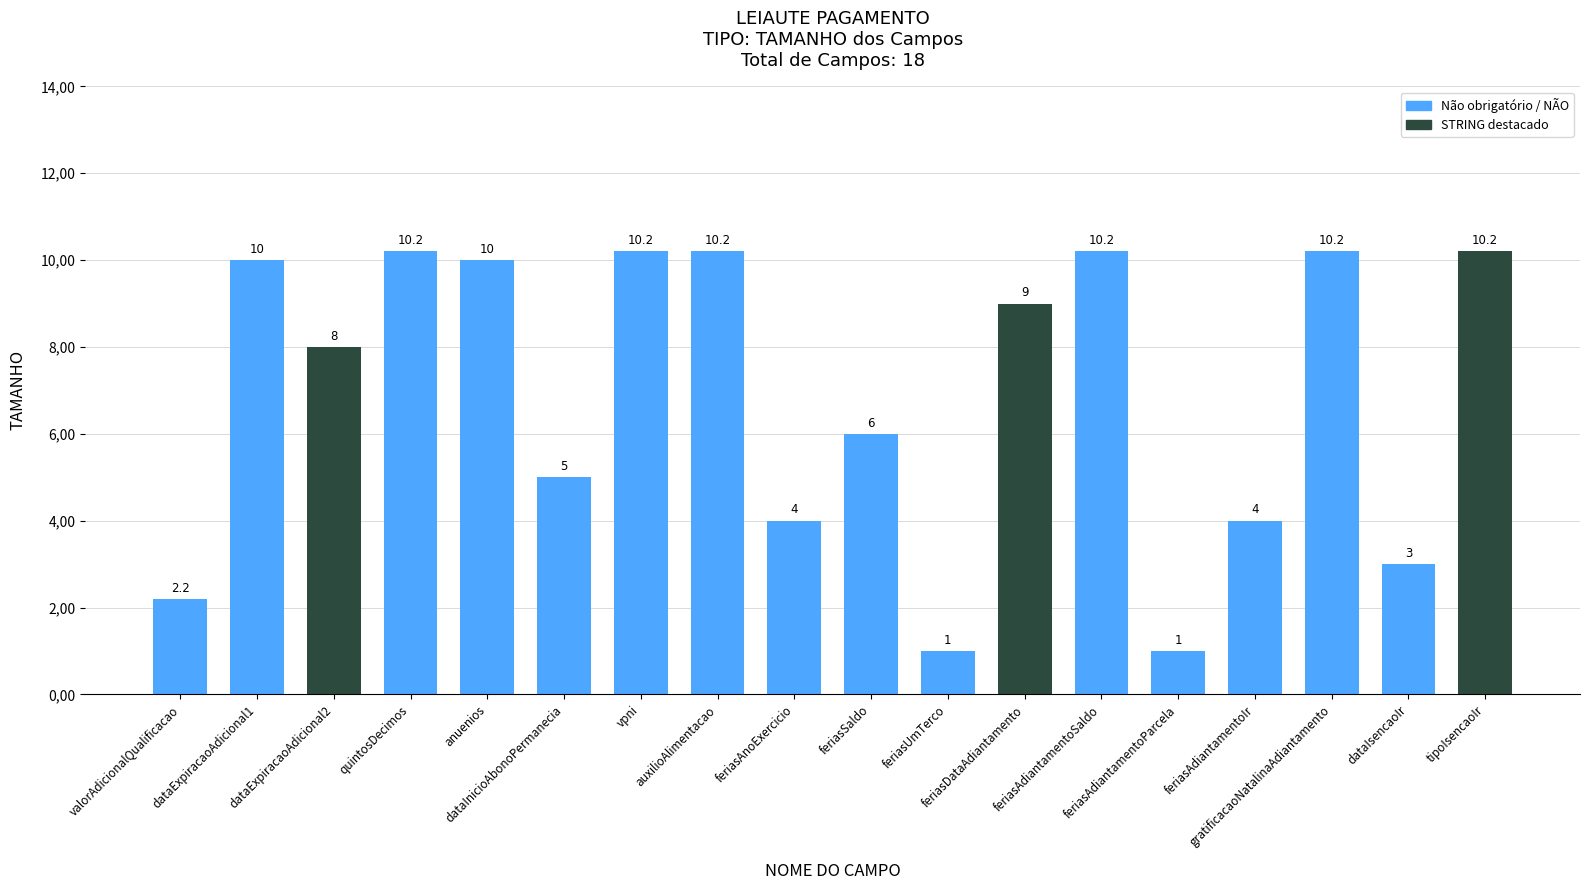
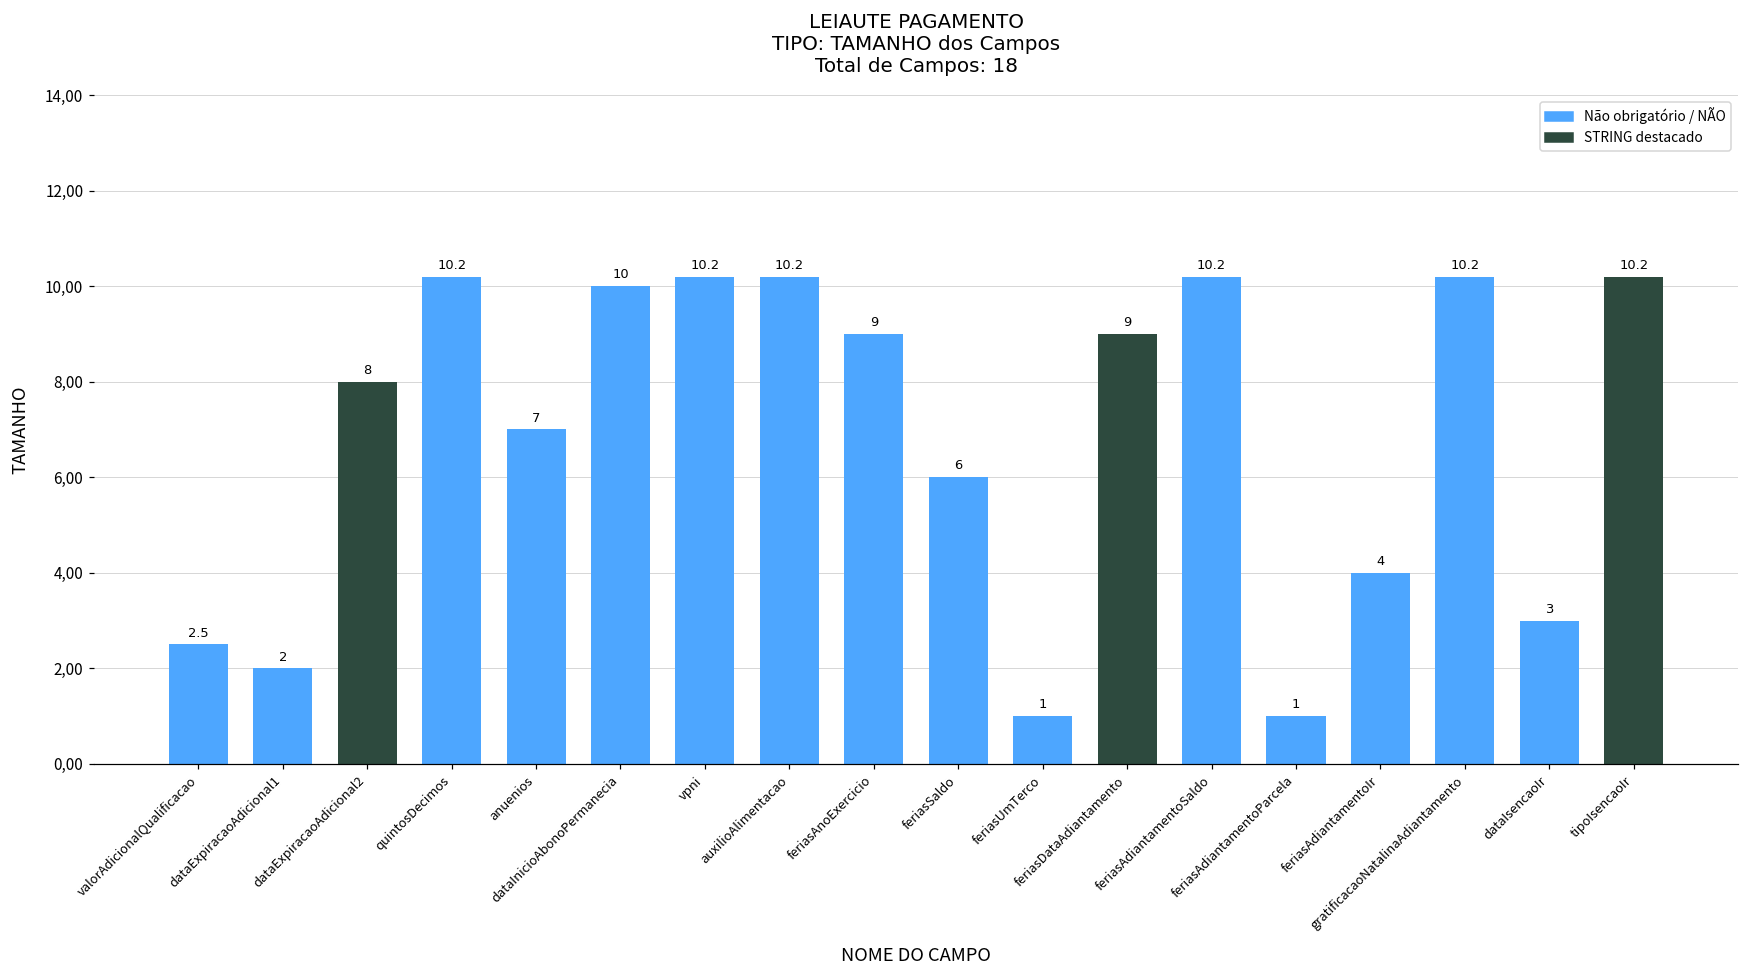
valorAdicionalQualificacao: 2.2 -> 2.5
dataExpiracaoAdicional1: 10 -> 2
anuenios: 10 -> 7
dataInicioAbonoPermanecia: 5 -> 10
feriasAnoExercicio: 4 -> 9
